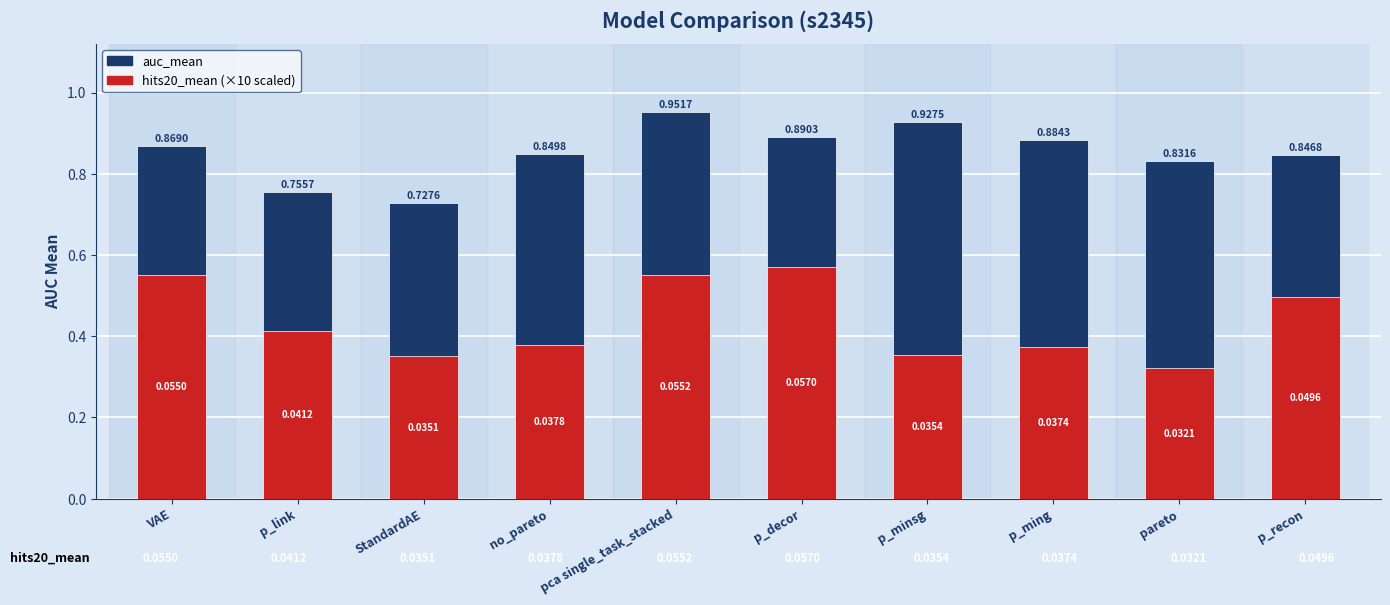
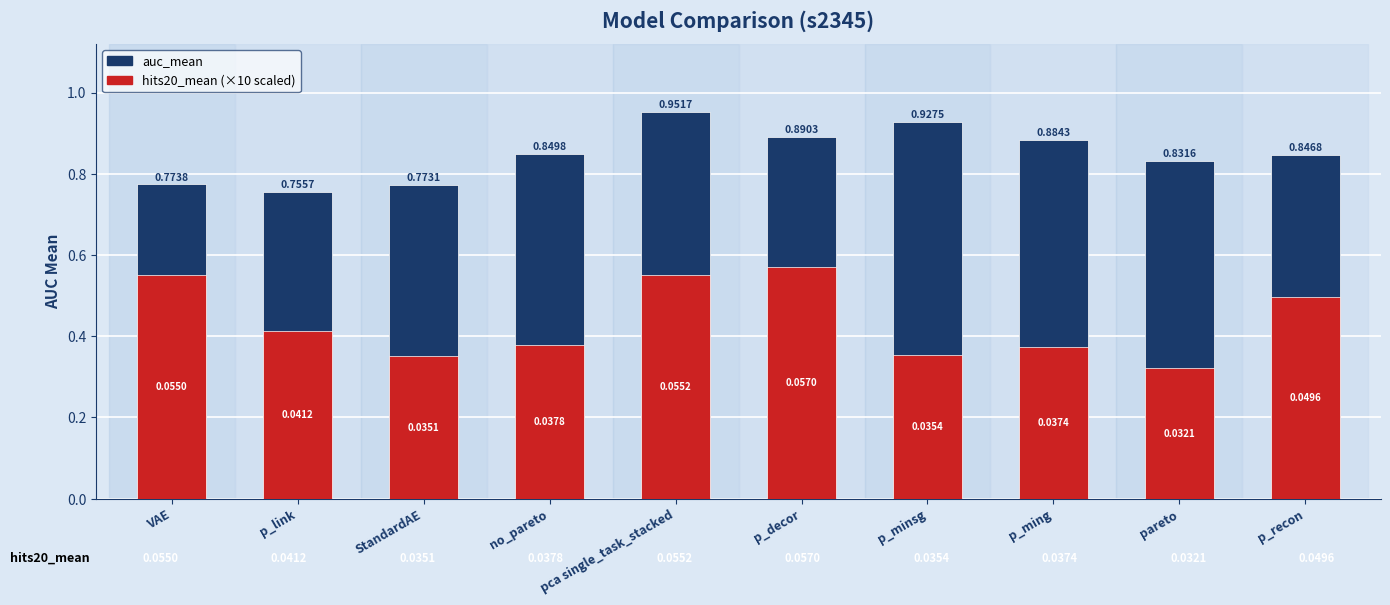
auc_mean, VAE: 0.8690 -> 0.7738
auc_mean, StandardAE: 0.7276 -> 0.7731
